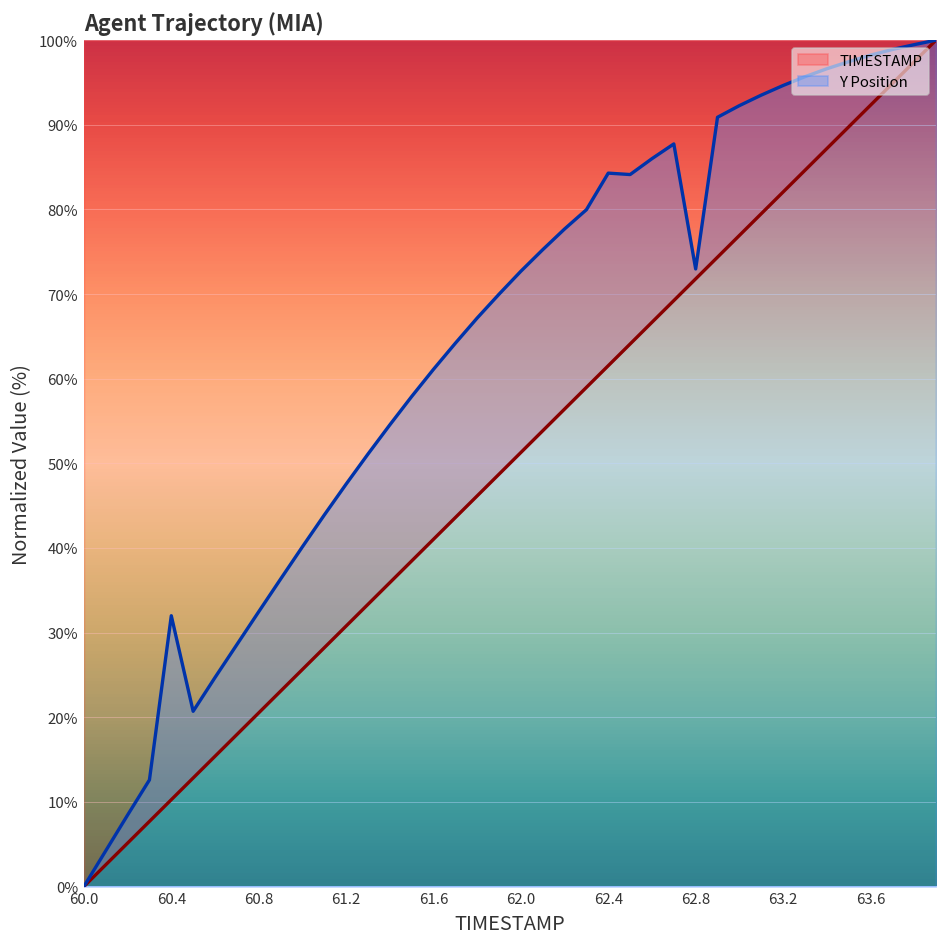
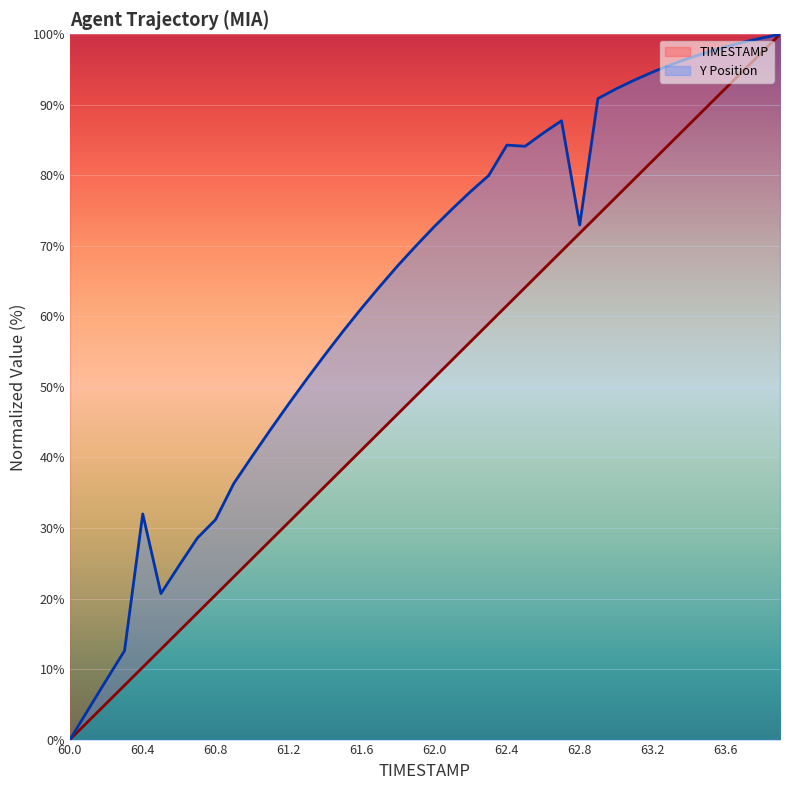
Y Position, 60.8: 32% -> 31%
